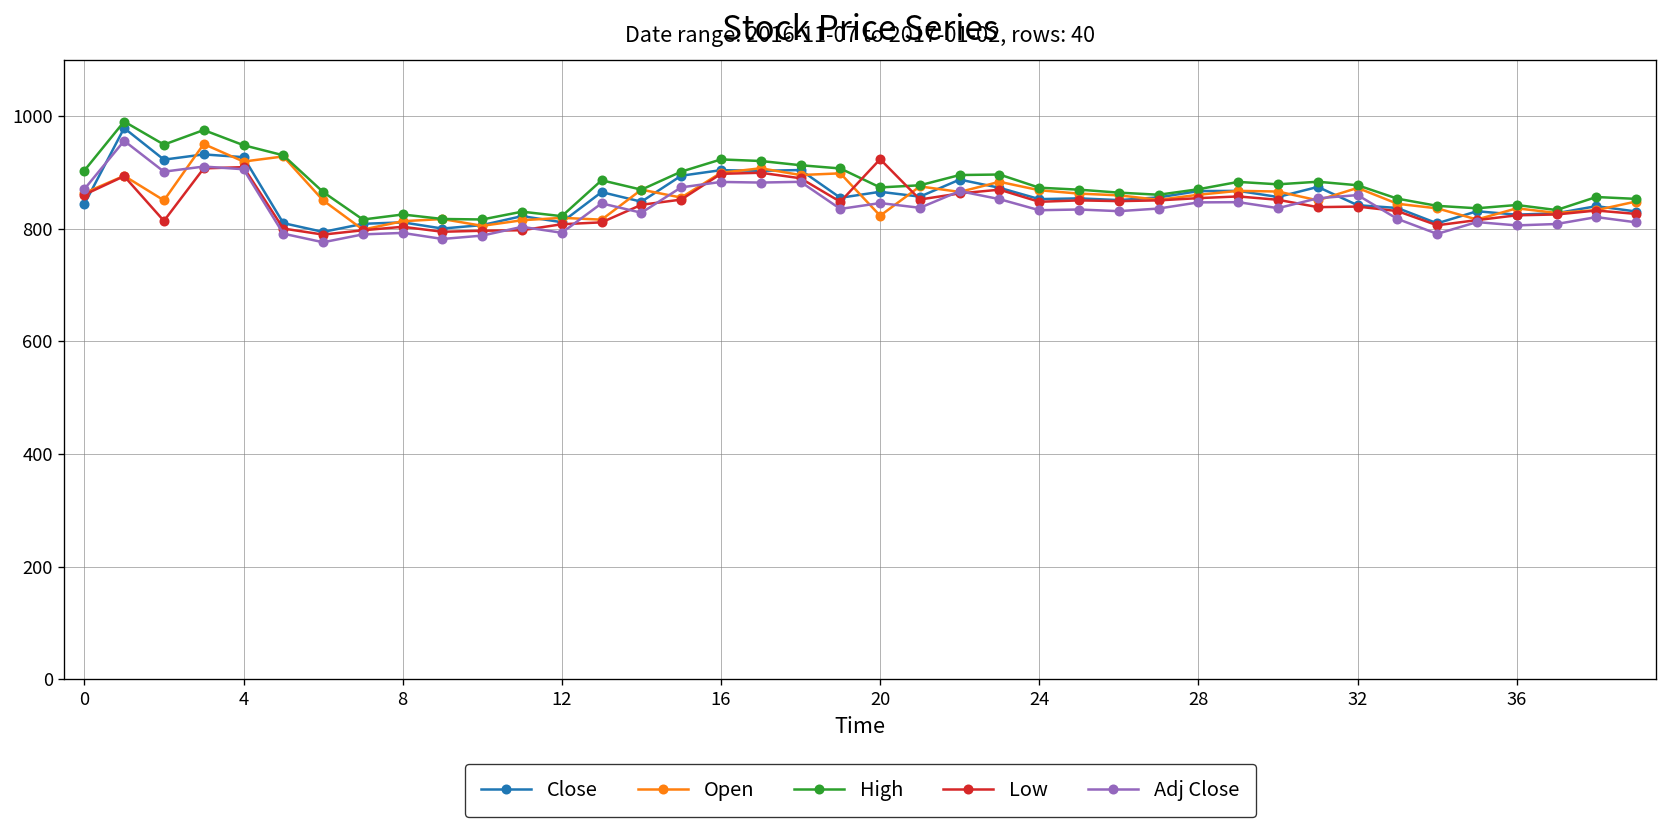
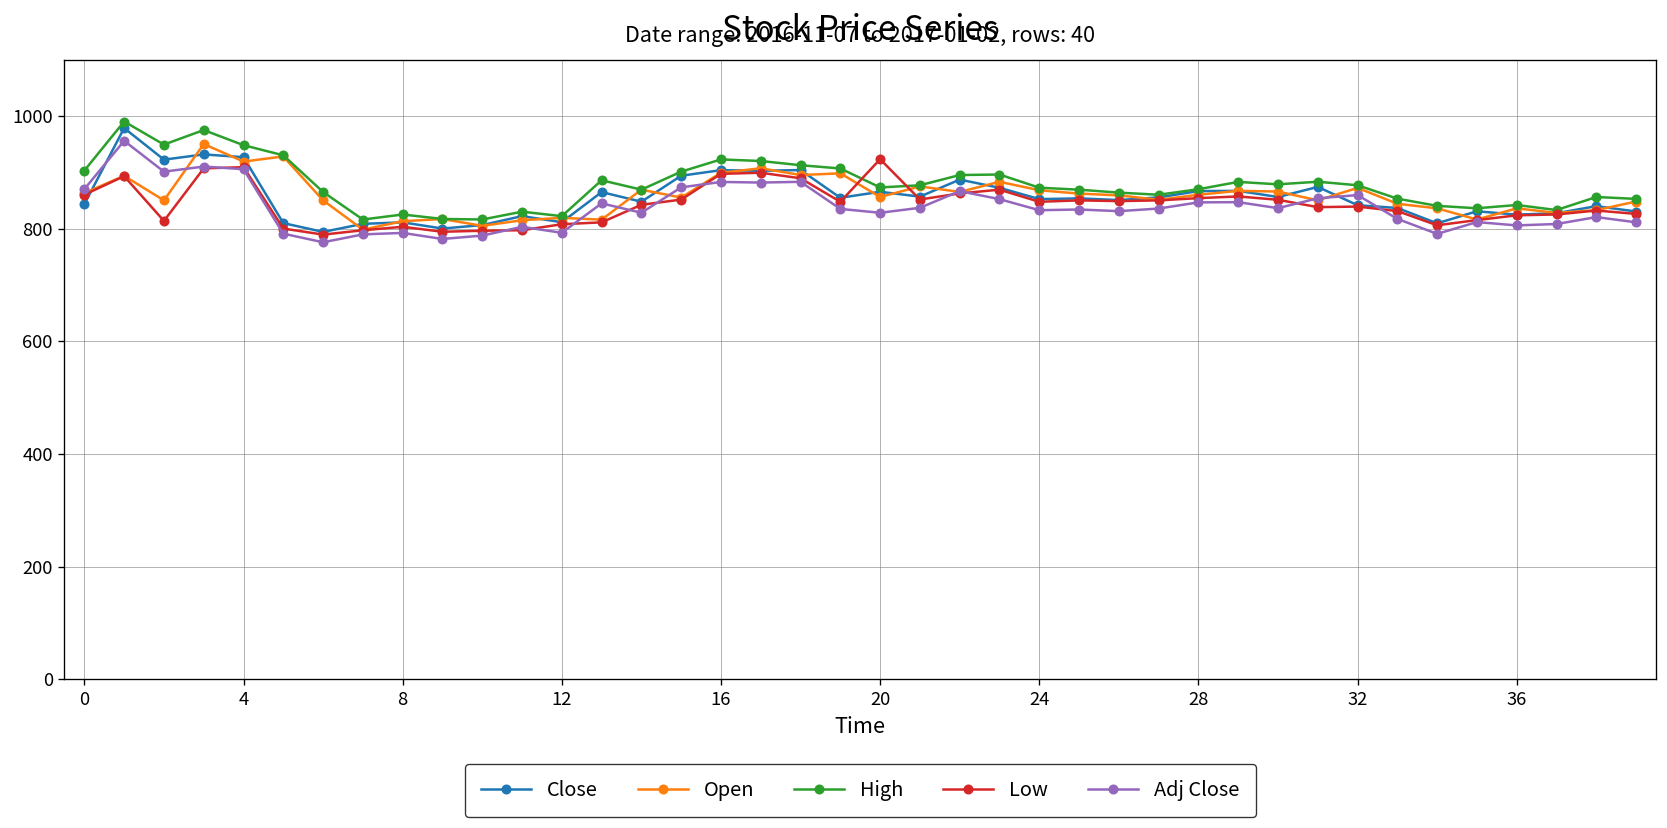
Open, 20: 820 -> 860
Adj Close, 20: 850 -> 830
